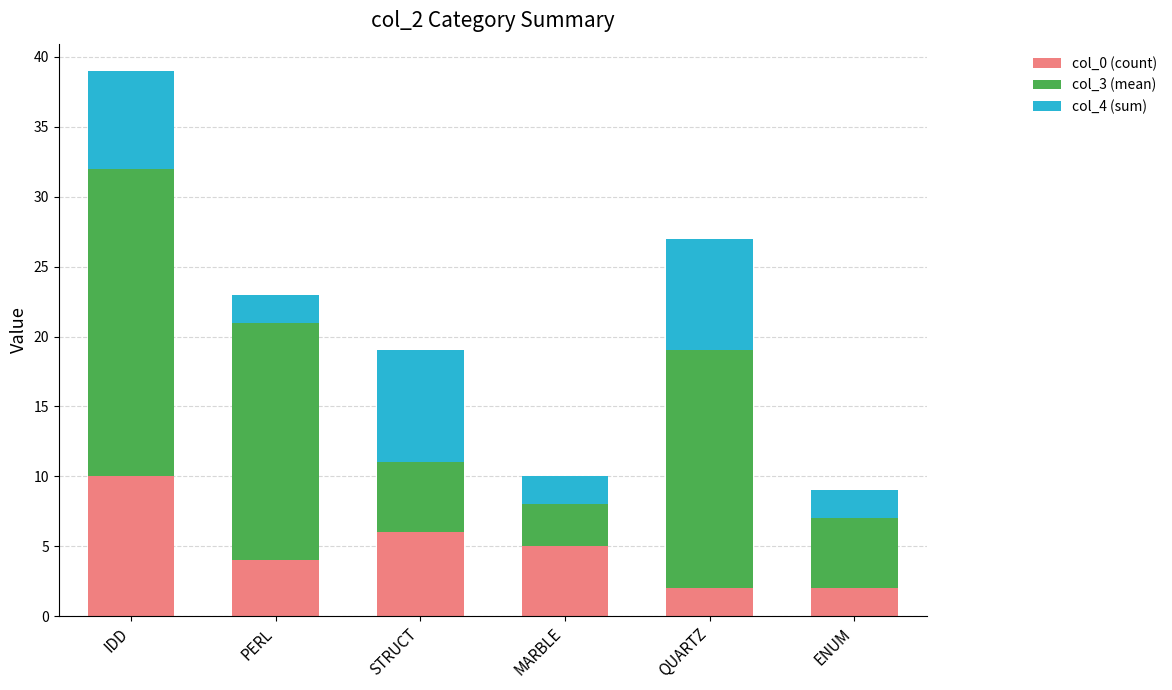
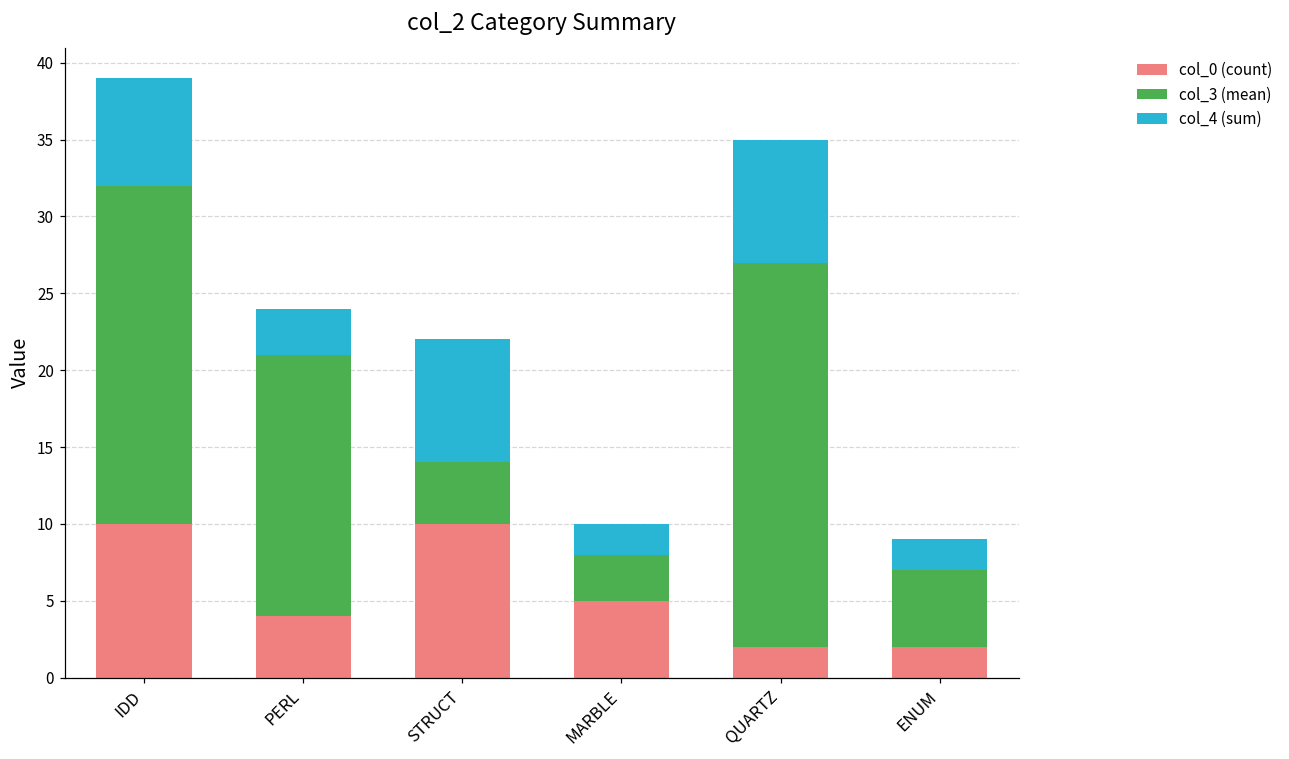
col_4 (sum), PERL: 2 -> 3
col_0 (count), STRUCT: 6 -> 10
col_3 (mean), STRUCT: 5 -> 4
col_3 (mean), QUARTZ: 17 -> 25
